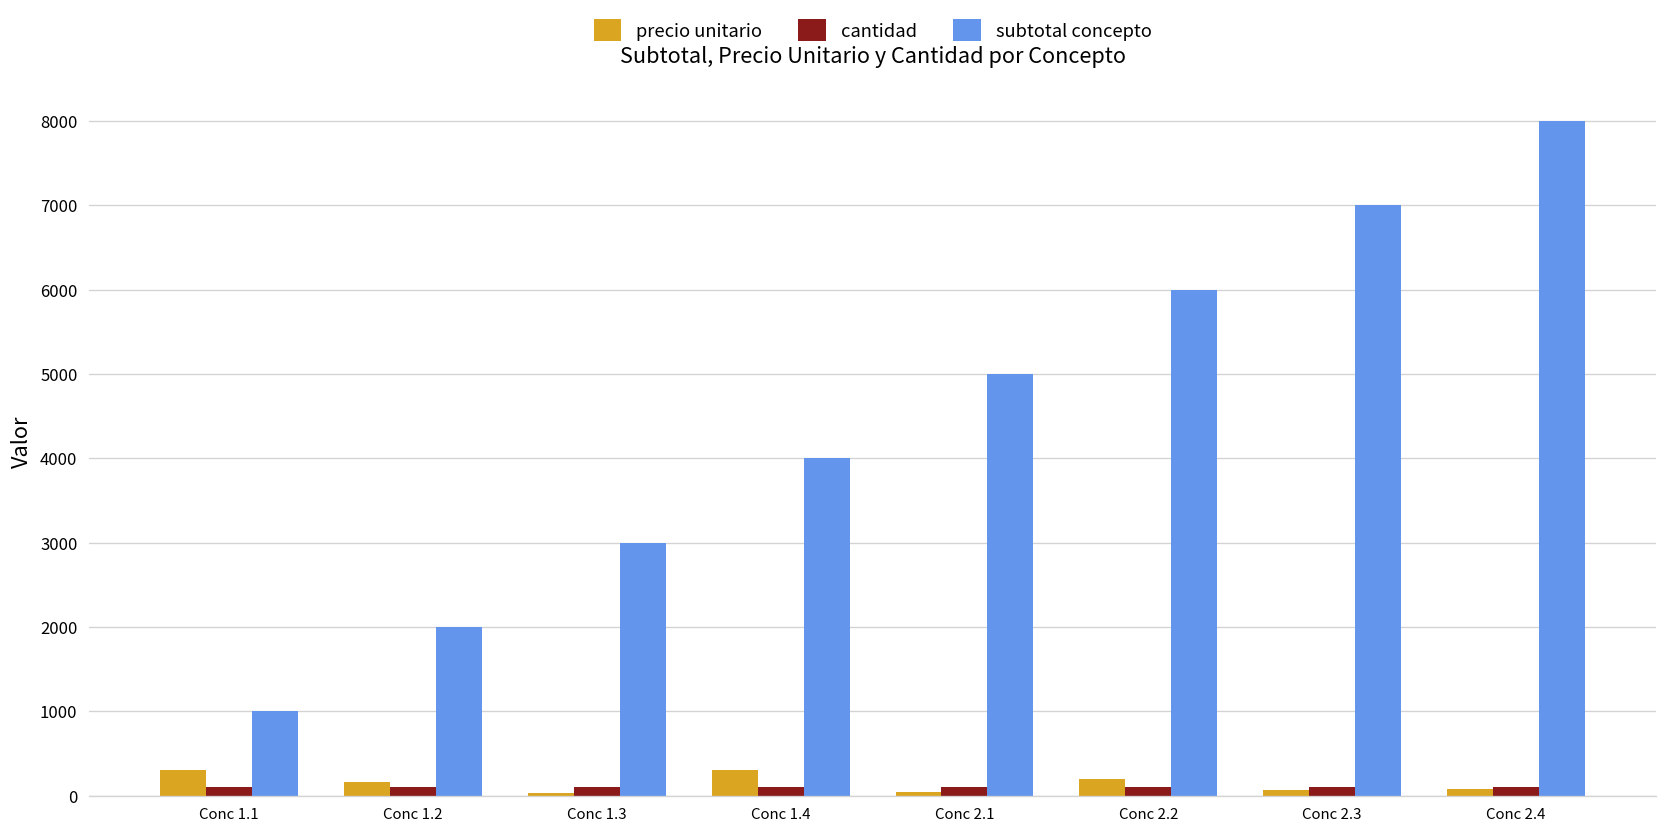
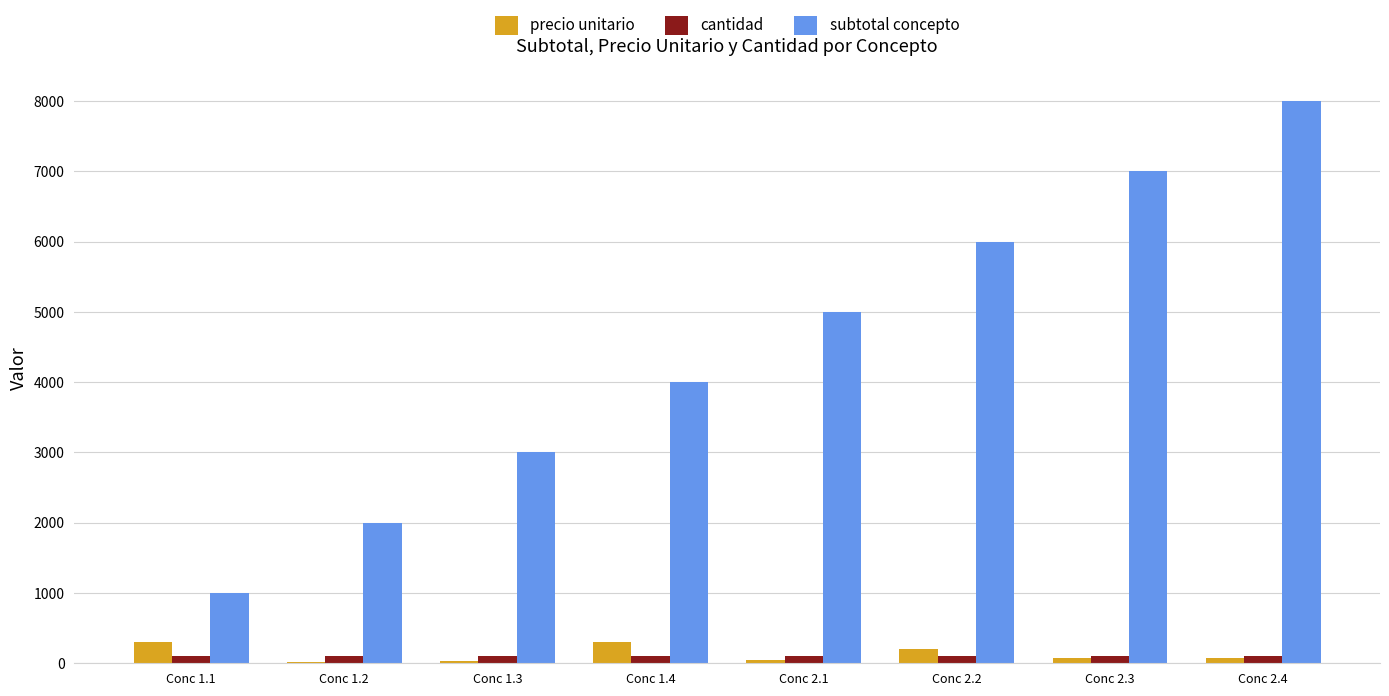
precio unitario, Conc 1.2: 200 -> 0
